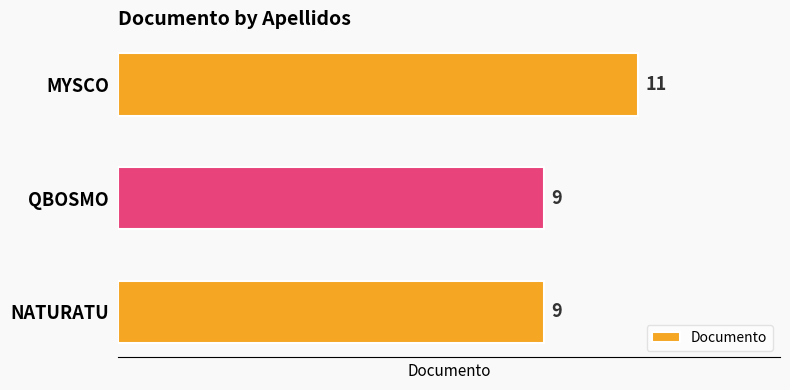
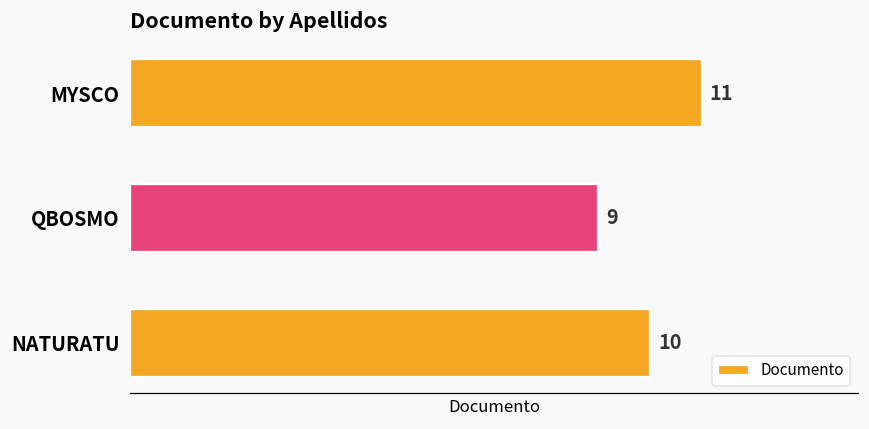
NATURATU: 9 -> 10
